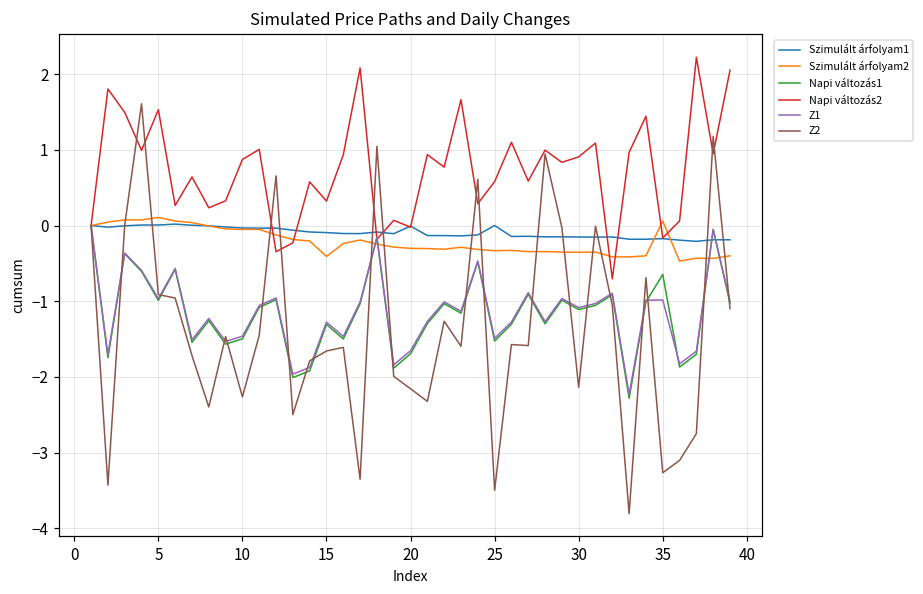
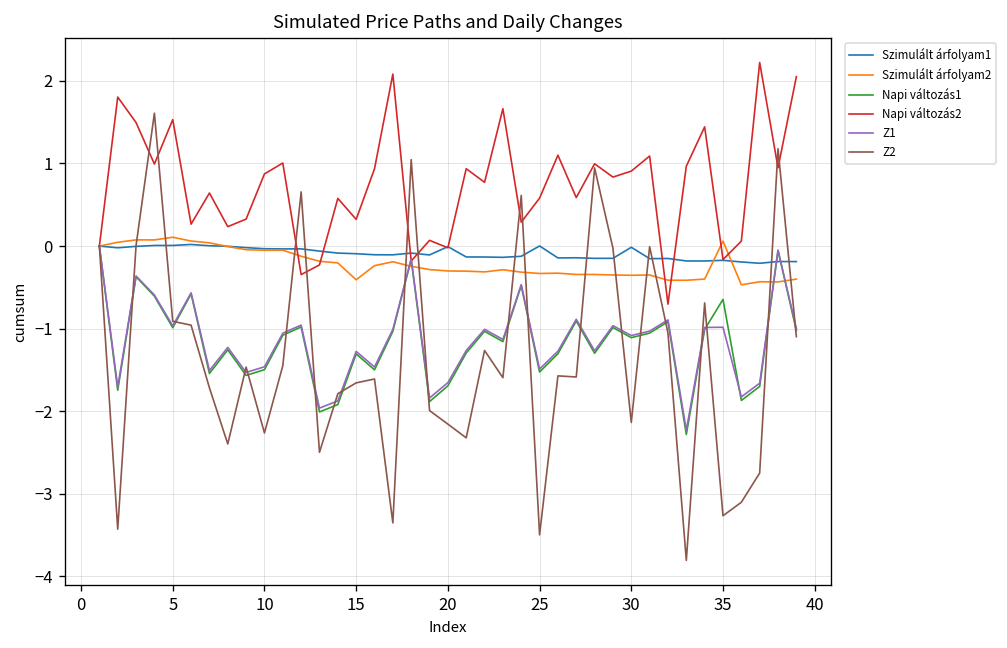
Szimulált árfolyam1, 30: -0.2 -> 0.0
